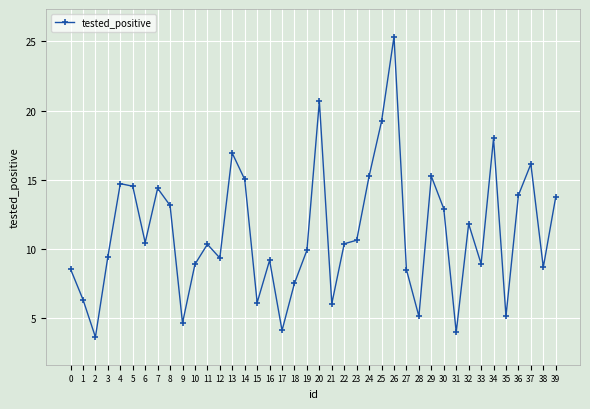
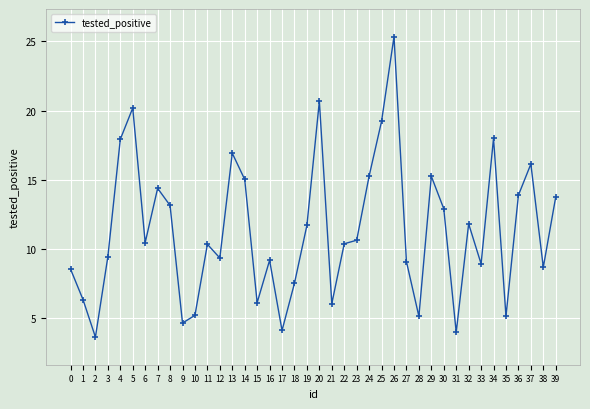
4: 14.7 -> 17.9
5: 14.5 -> 20.2
10: 8.9 -> 5.2
19: 9.9 -> 11.7
27: 8.5 -> 9.1
